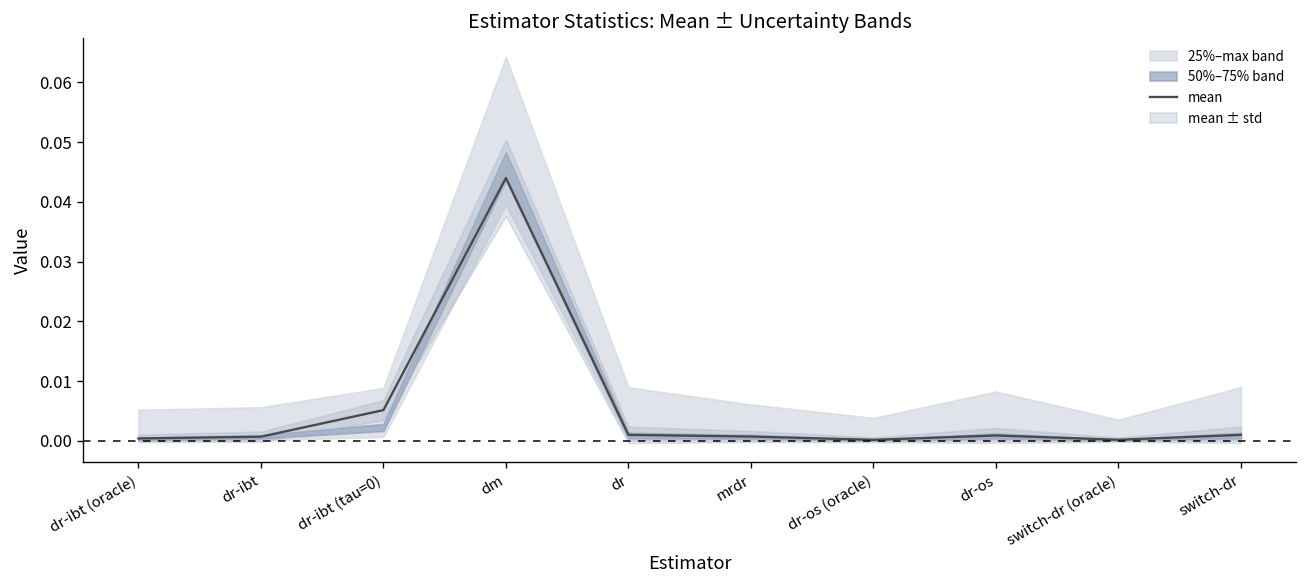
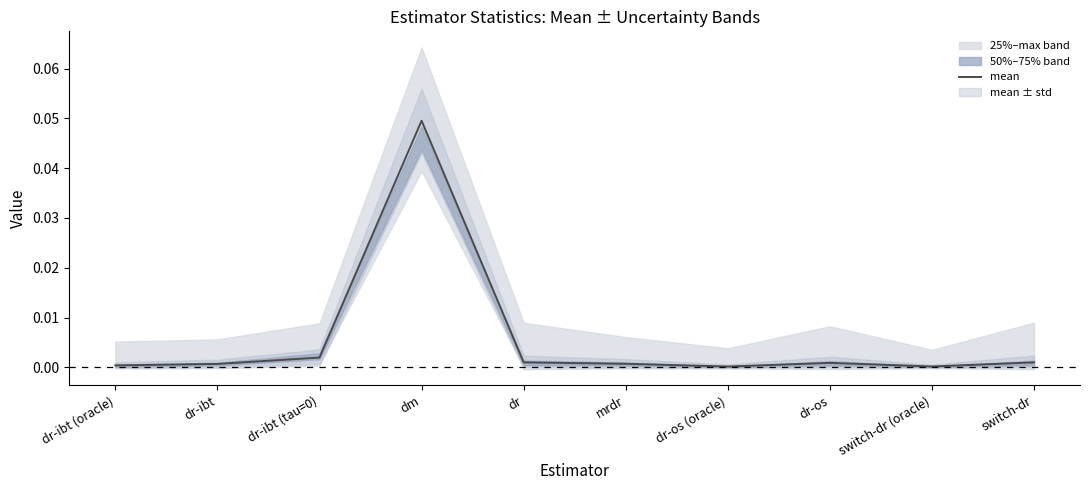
mean, dr-ibt (tau=0): 0.005 -> 0.002
mean, dm: 0.044 -> 0.050
